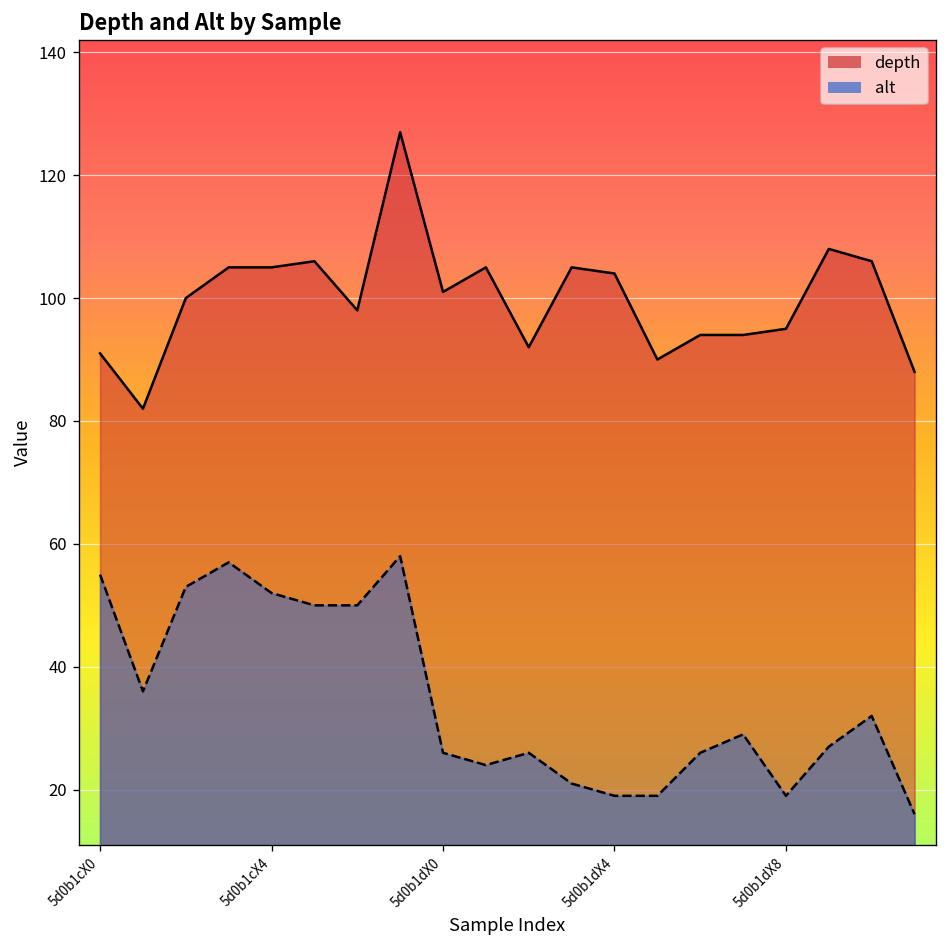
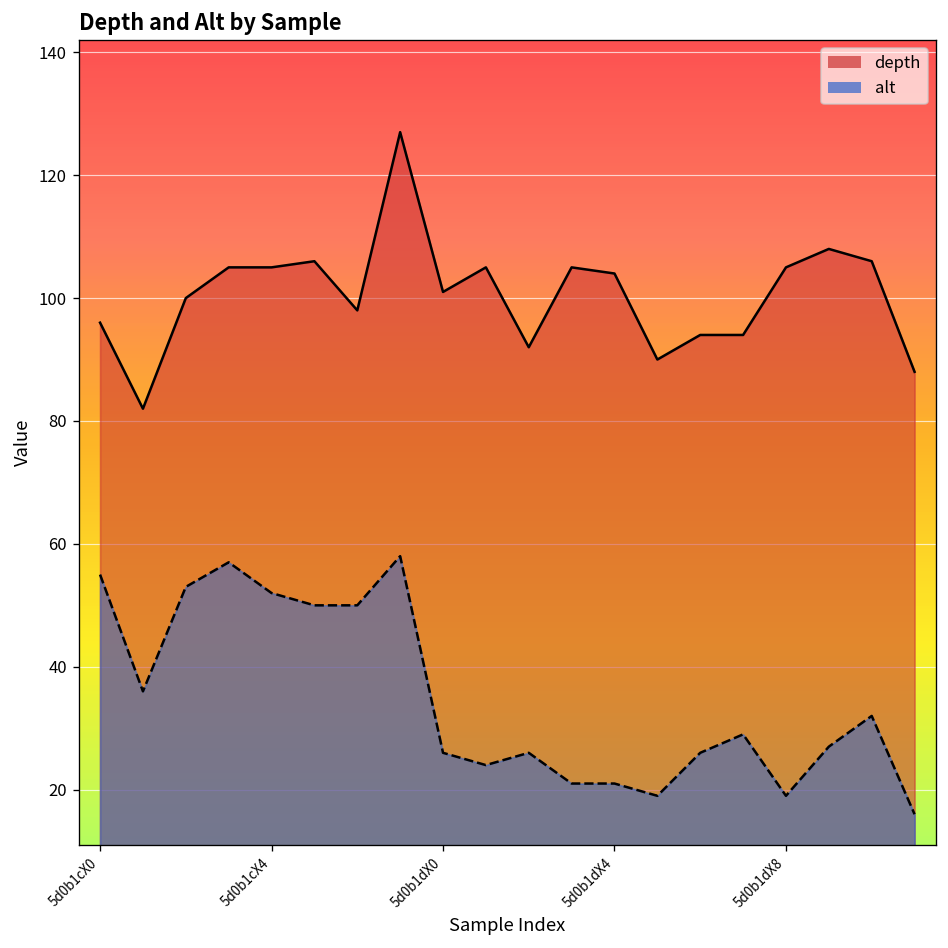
depth, 5d0b1cX0: 91 -> 96
alt, 5d0b1dX4: 19 -> 21
depth, 5d0b1dX8: 95 -> 105
